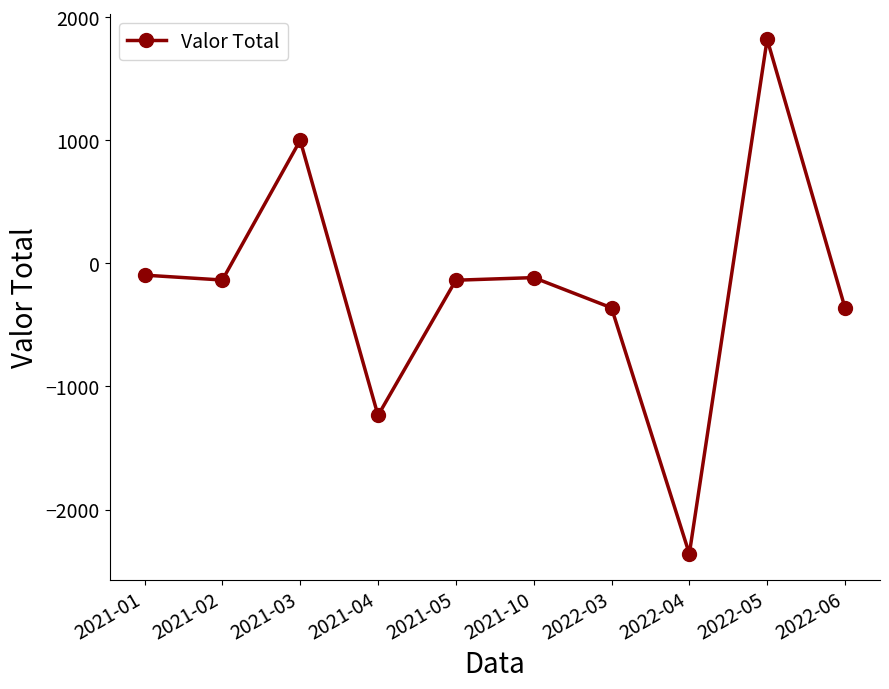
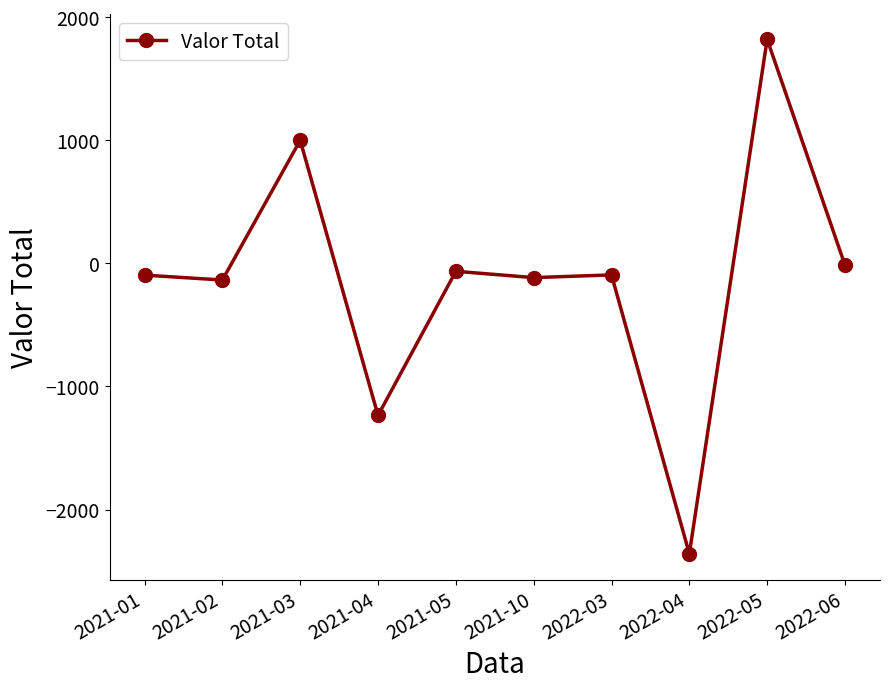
2021-05: -140 -> -60
2022-03: -360 -> -90
2022-06: -360 -> -10
